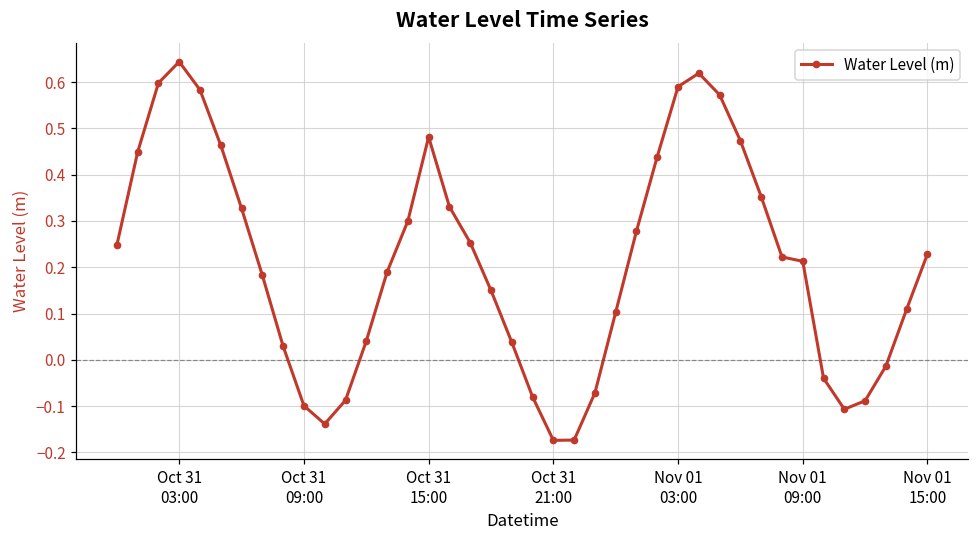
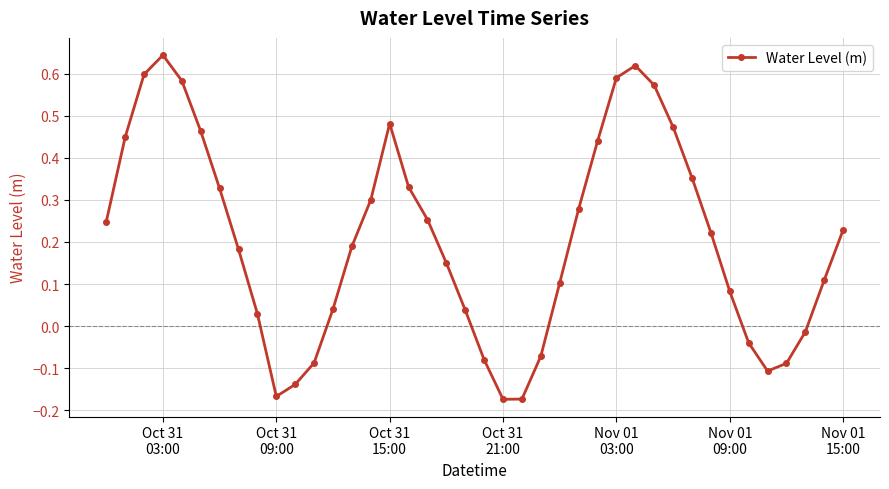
Oct 31 09:00: -0.10 -> -0.17
Nov 01 09:00: 0.21 -> 0.08
